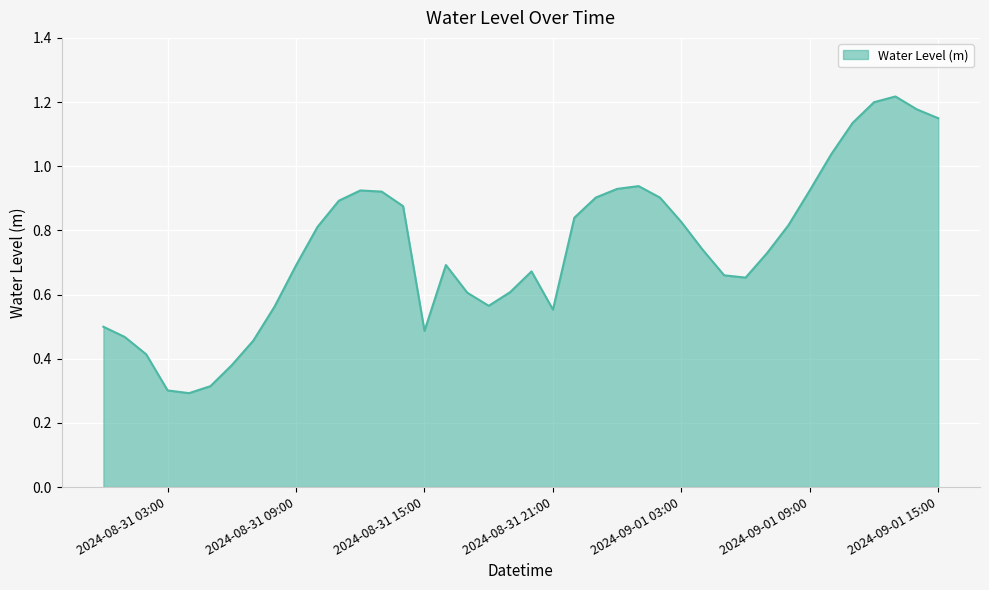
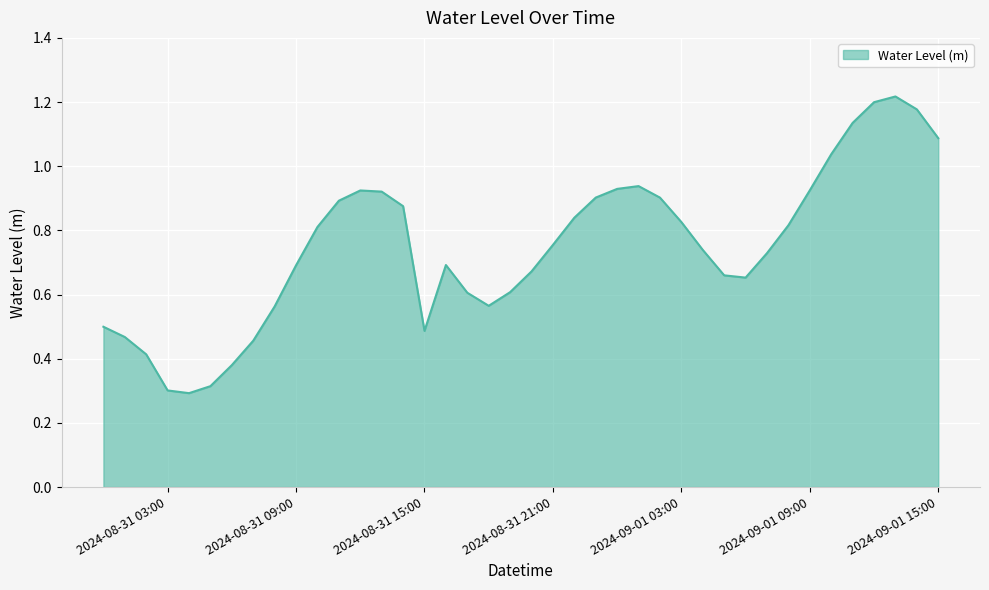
2024-08-31 21:00: 0.55 -> 0.75
2024-09-01 15:00: 1.15 -> 1.09
